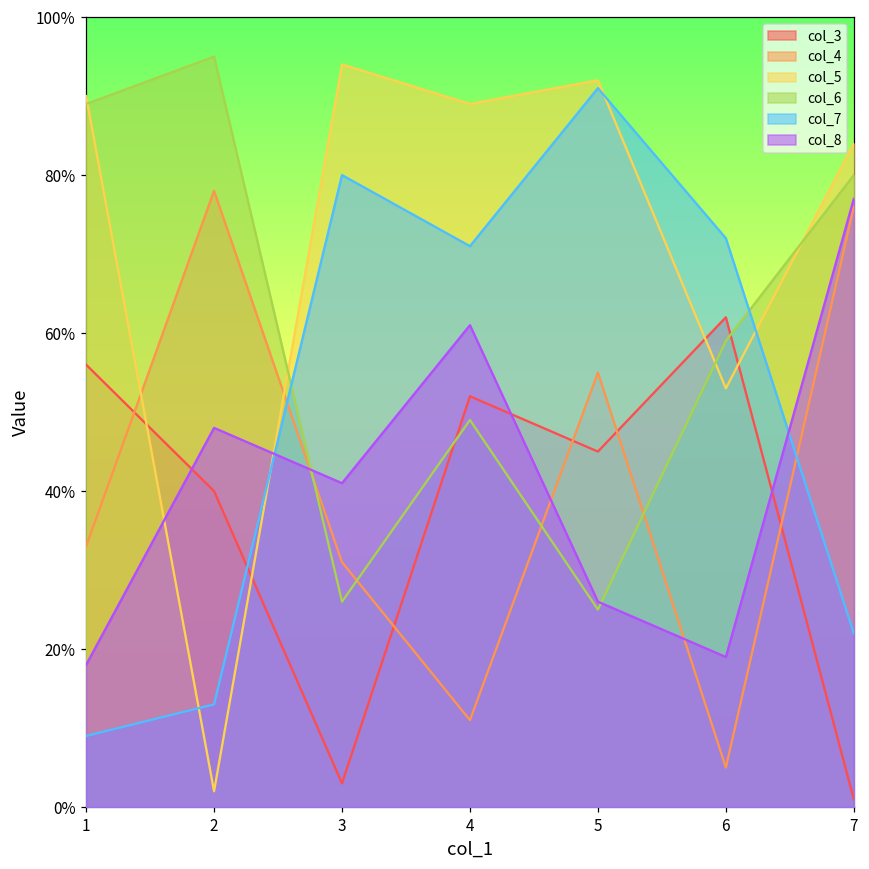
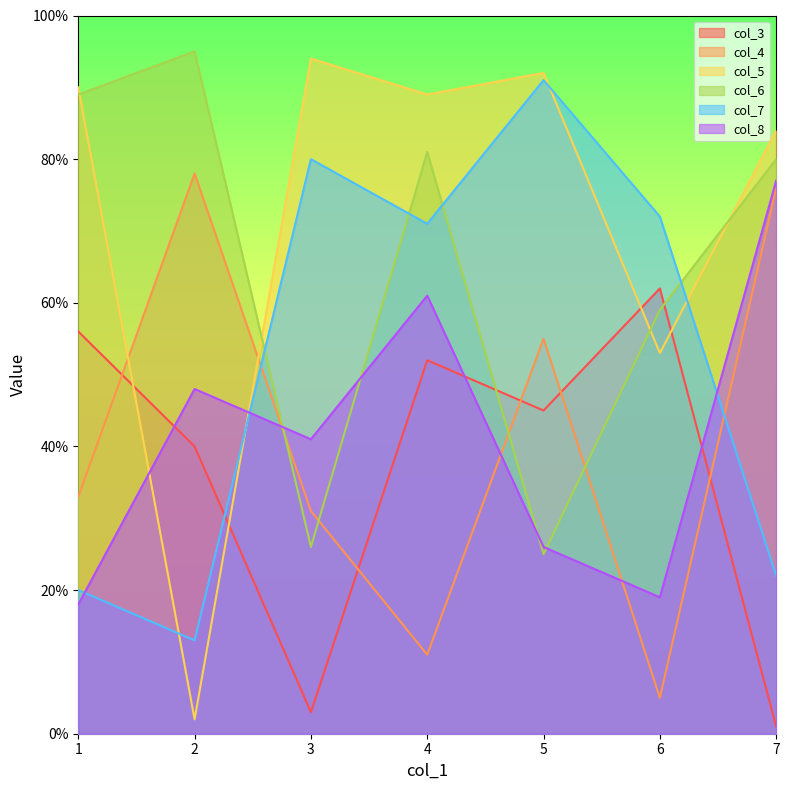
col_7, 1: 9% -> 20%
col_6, 4: 49% -> 81%
